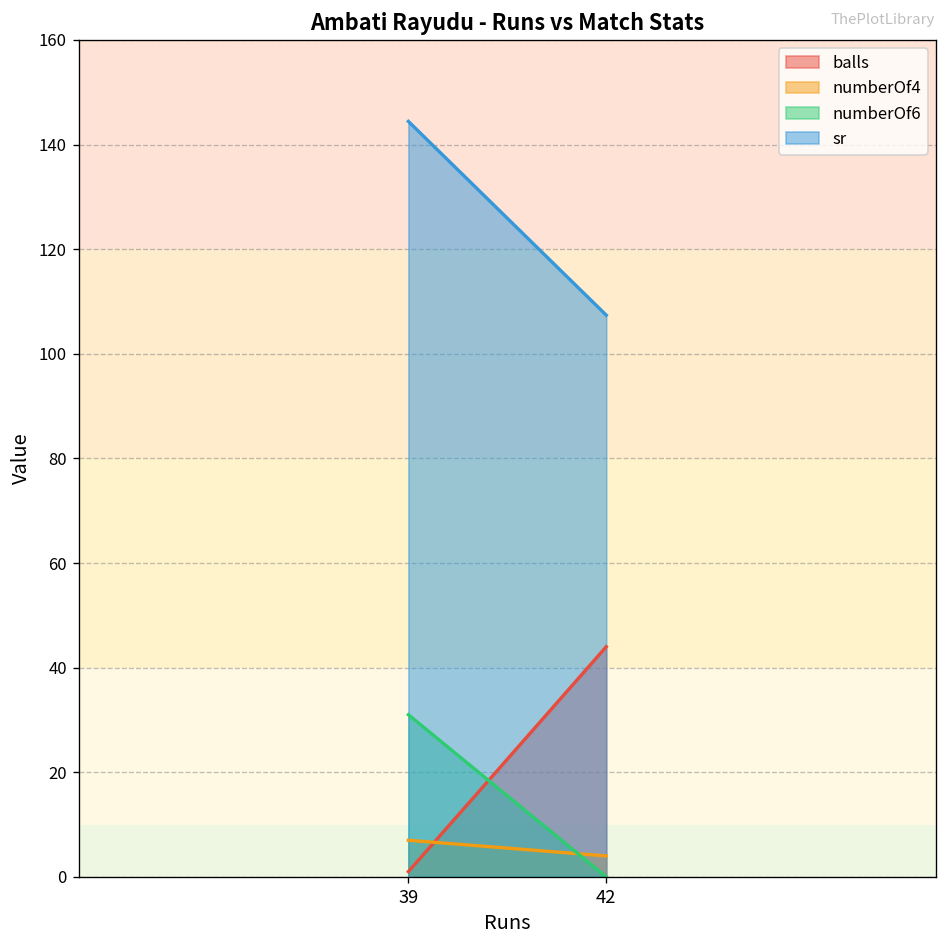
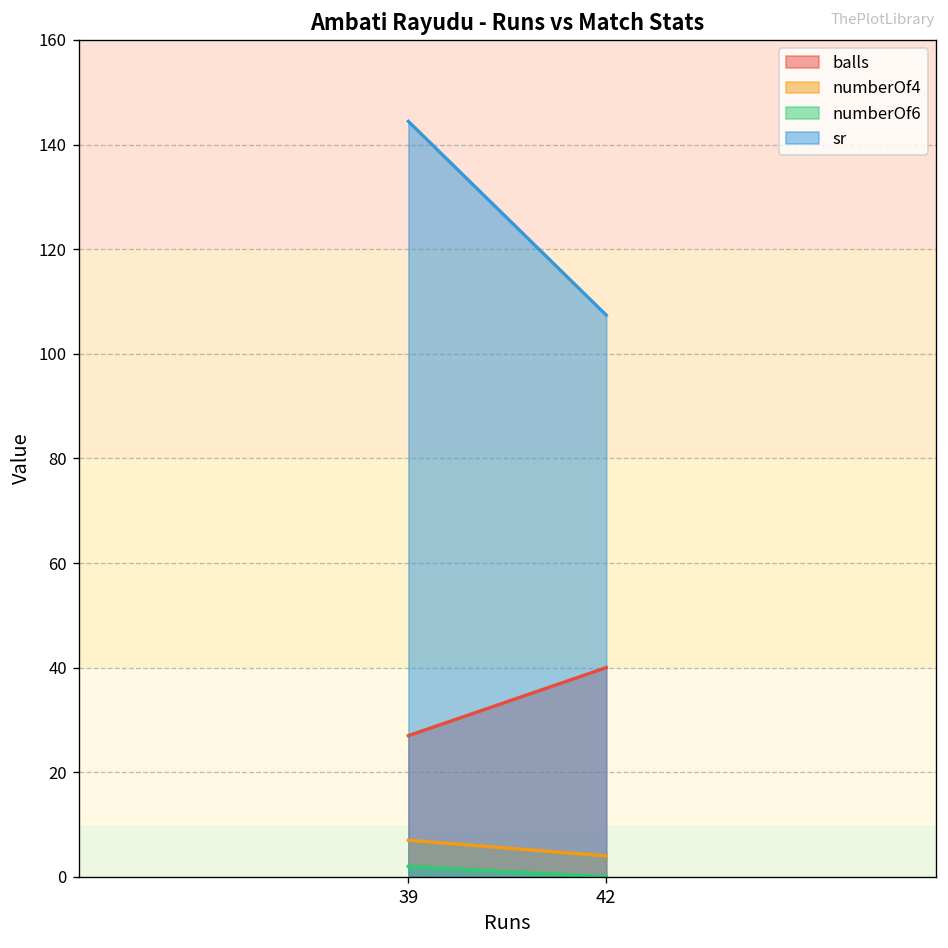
balls, 39: 1 -> 27
numberOf6, 39: 31 -> 2
balls, 42: 44 -> 40
